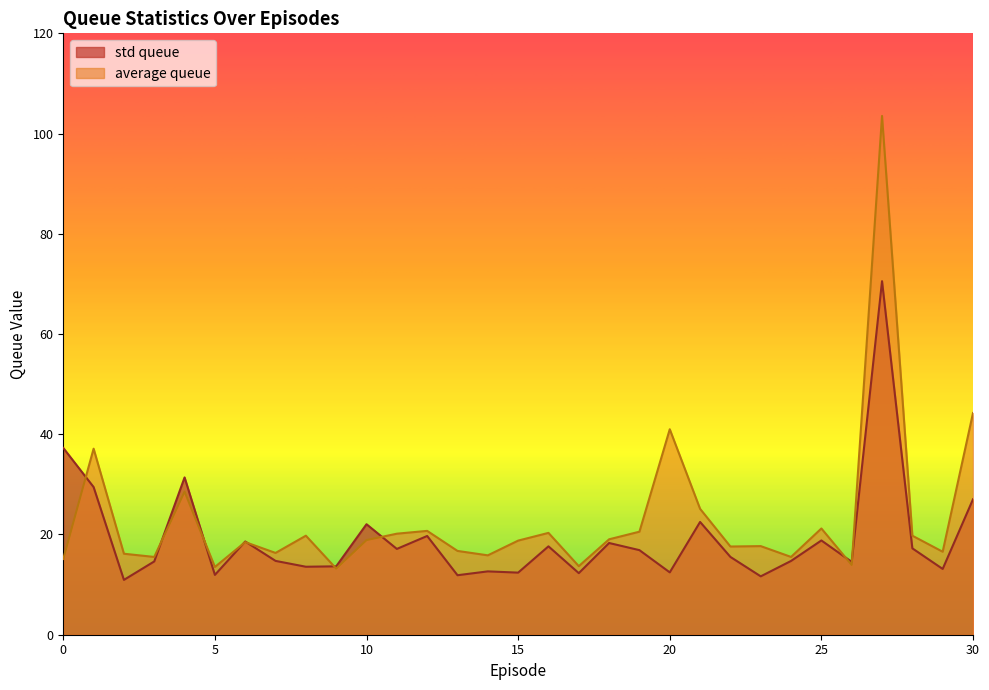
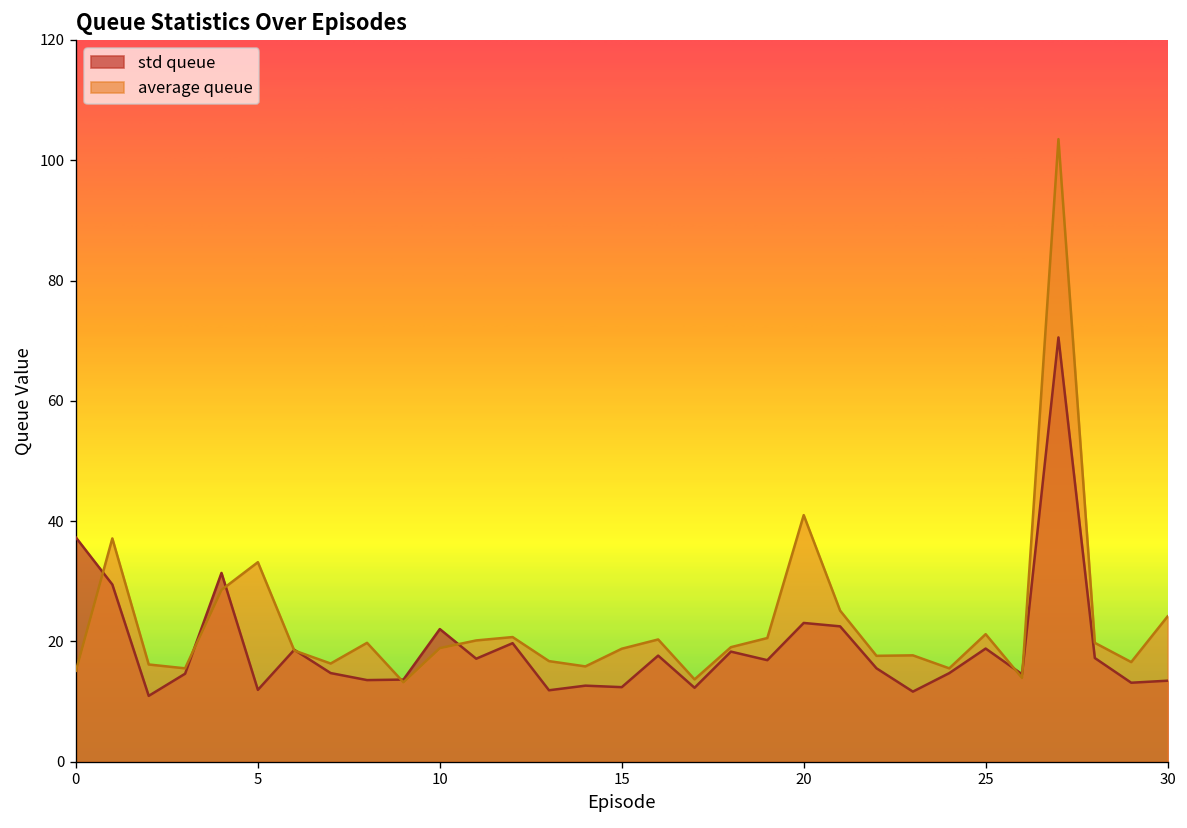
average queue, 5: 14 -> 33
std queue, 20: 12 -> 23
std queue, 30: 27 -> 13
average queue, 30: 44 -> 24
